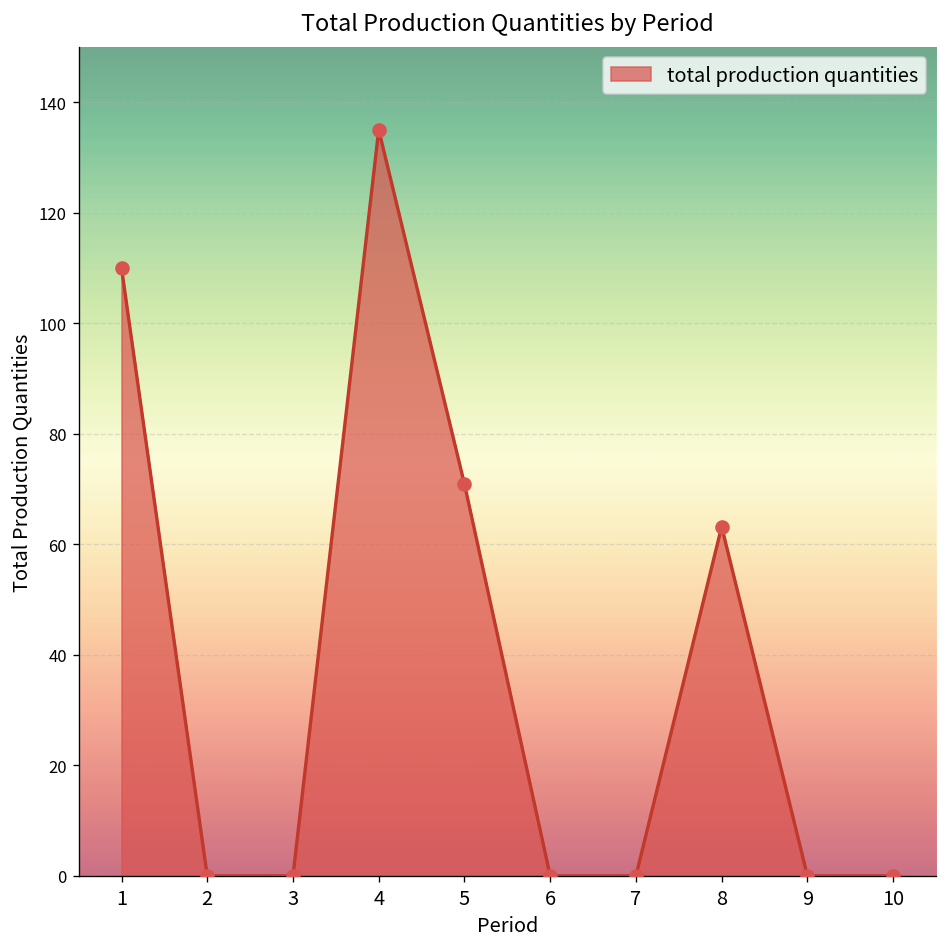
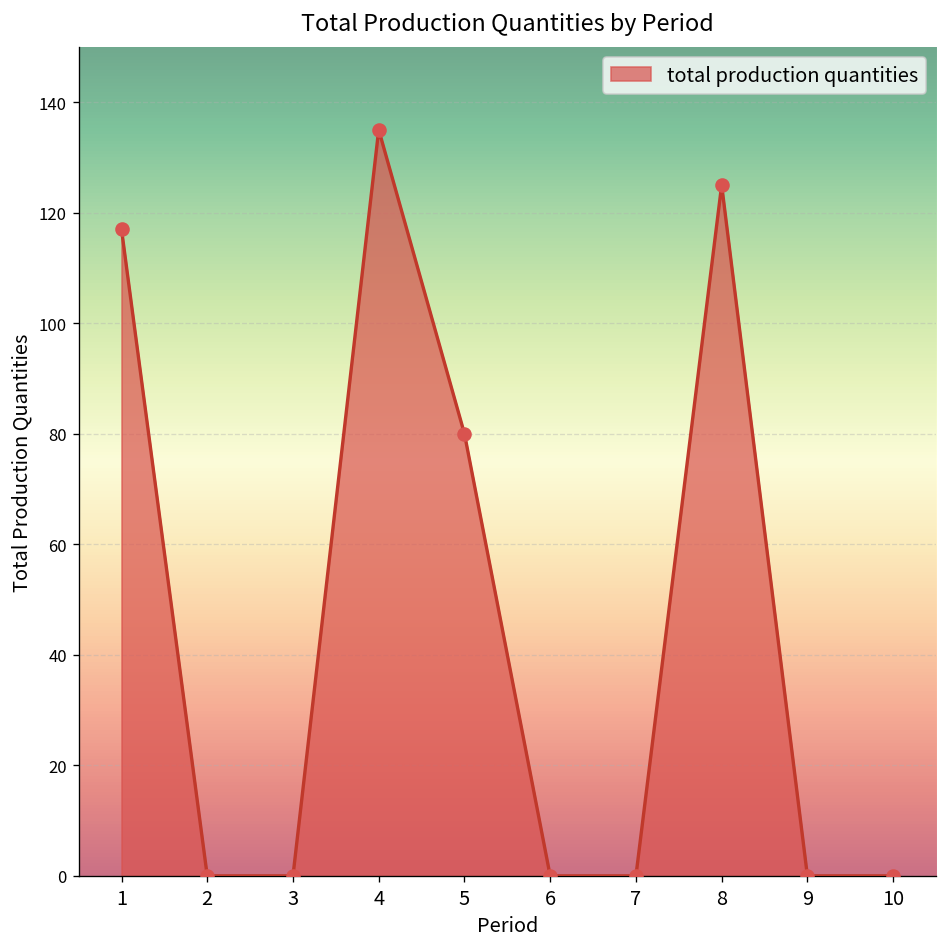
1: 110 -> 117
5: 71 -> 80
8: 63 -> 125
